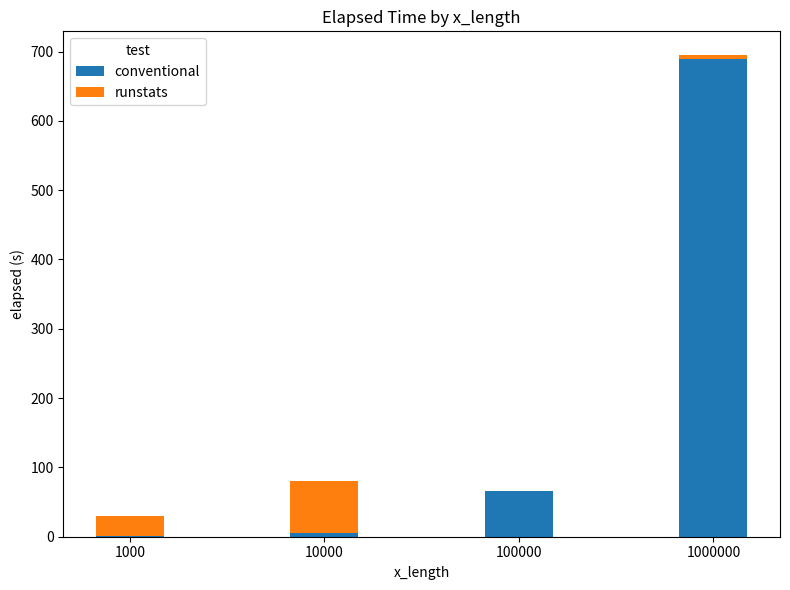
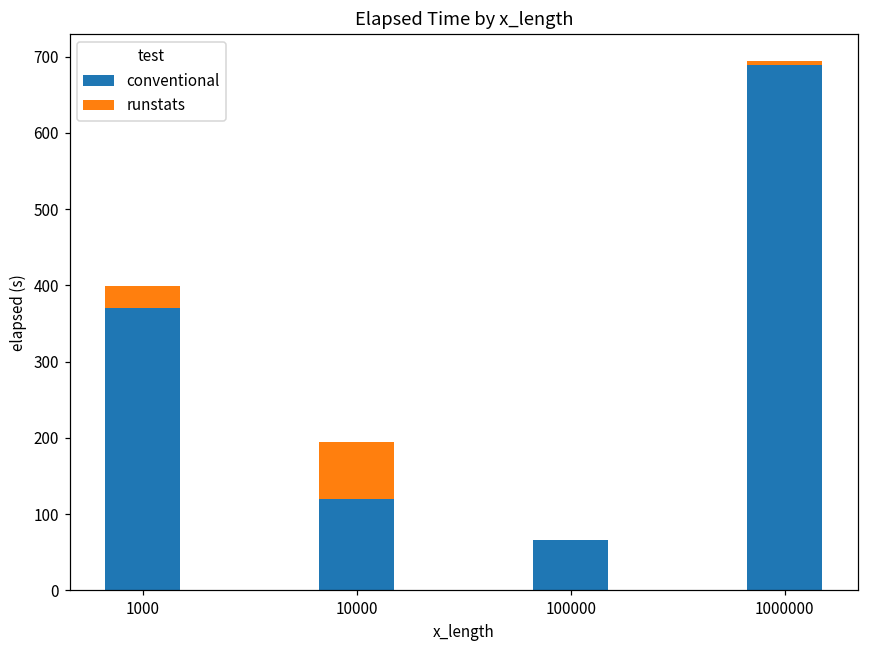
conventional, 1000: 0 -> 370
conventional, 10000: 10 -> 120
